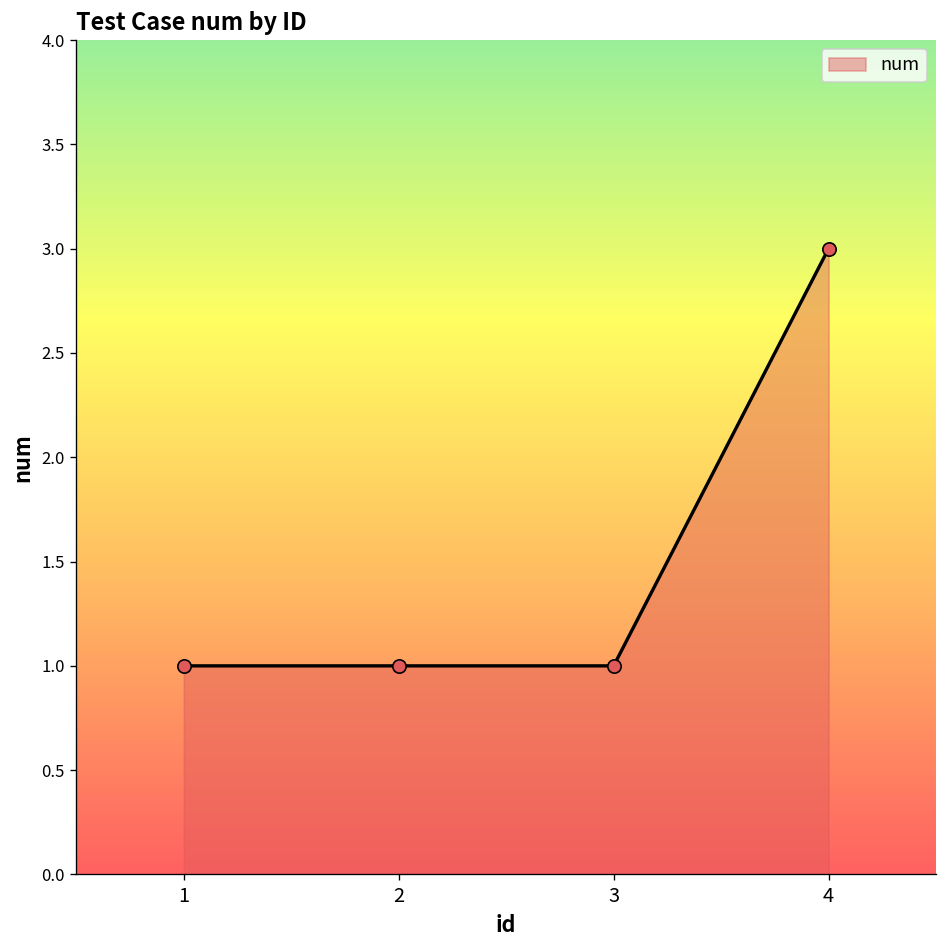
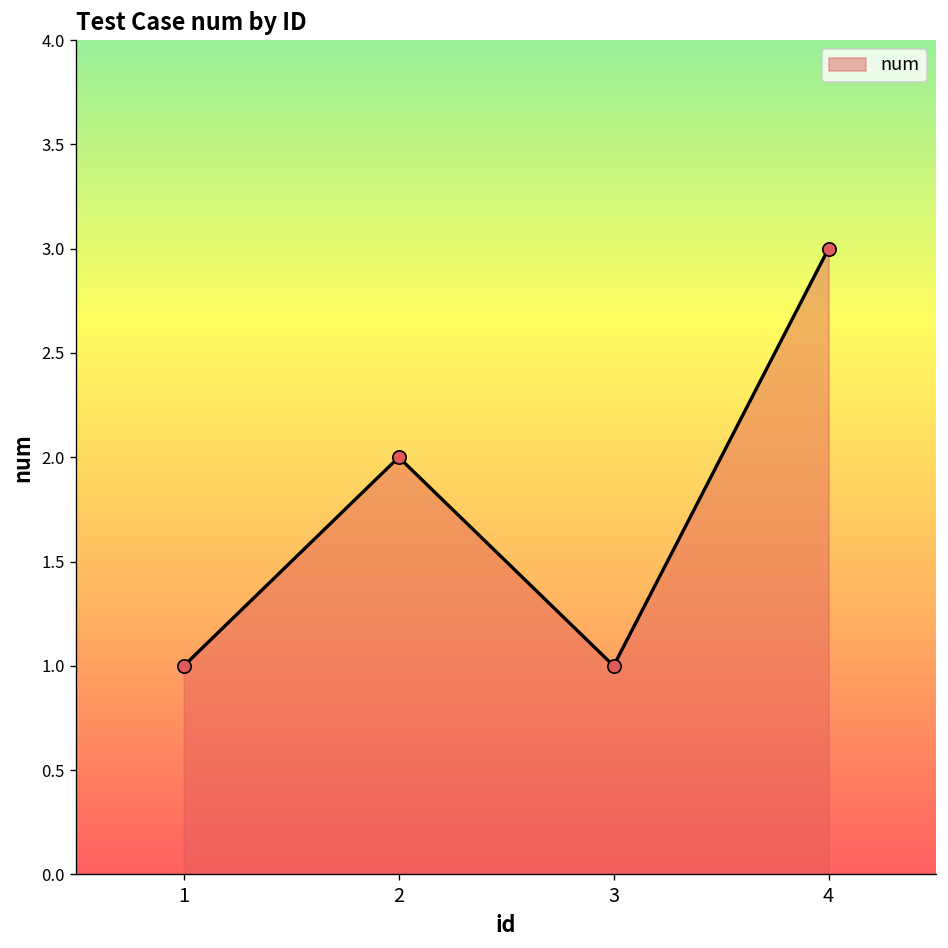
2: 1 -> 2
